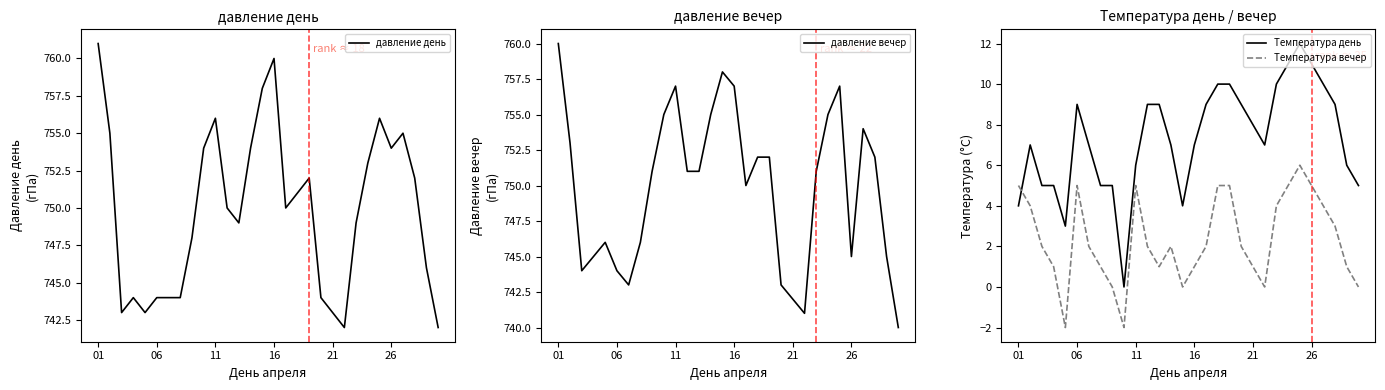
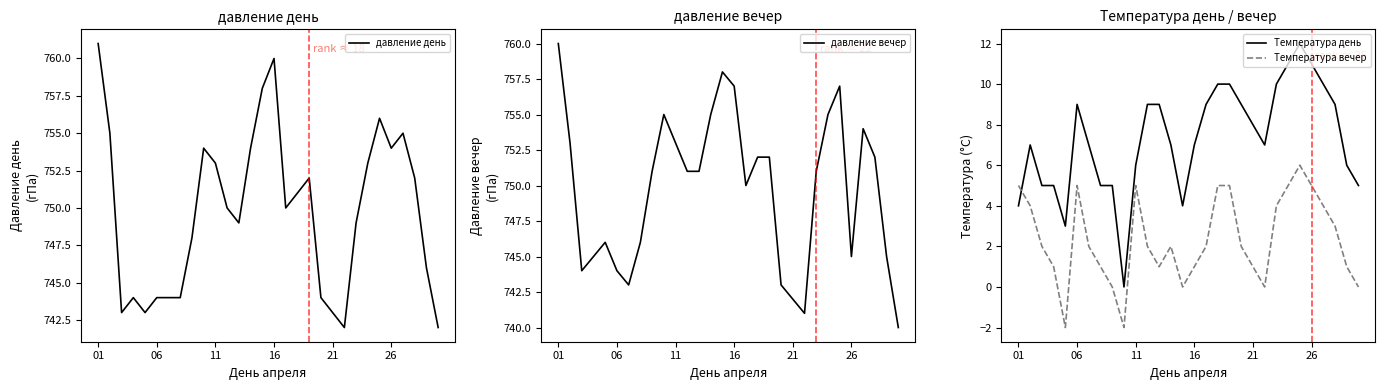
давление день, 11: 756 -> 753
давление вечер, 11: 757 -> 753
